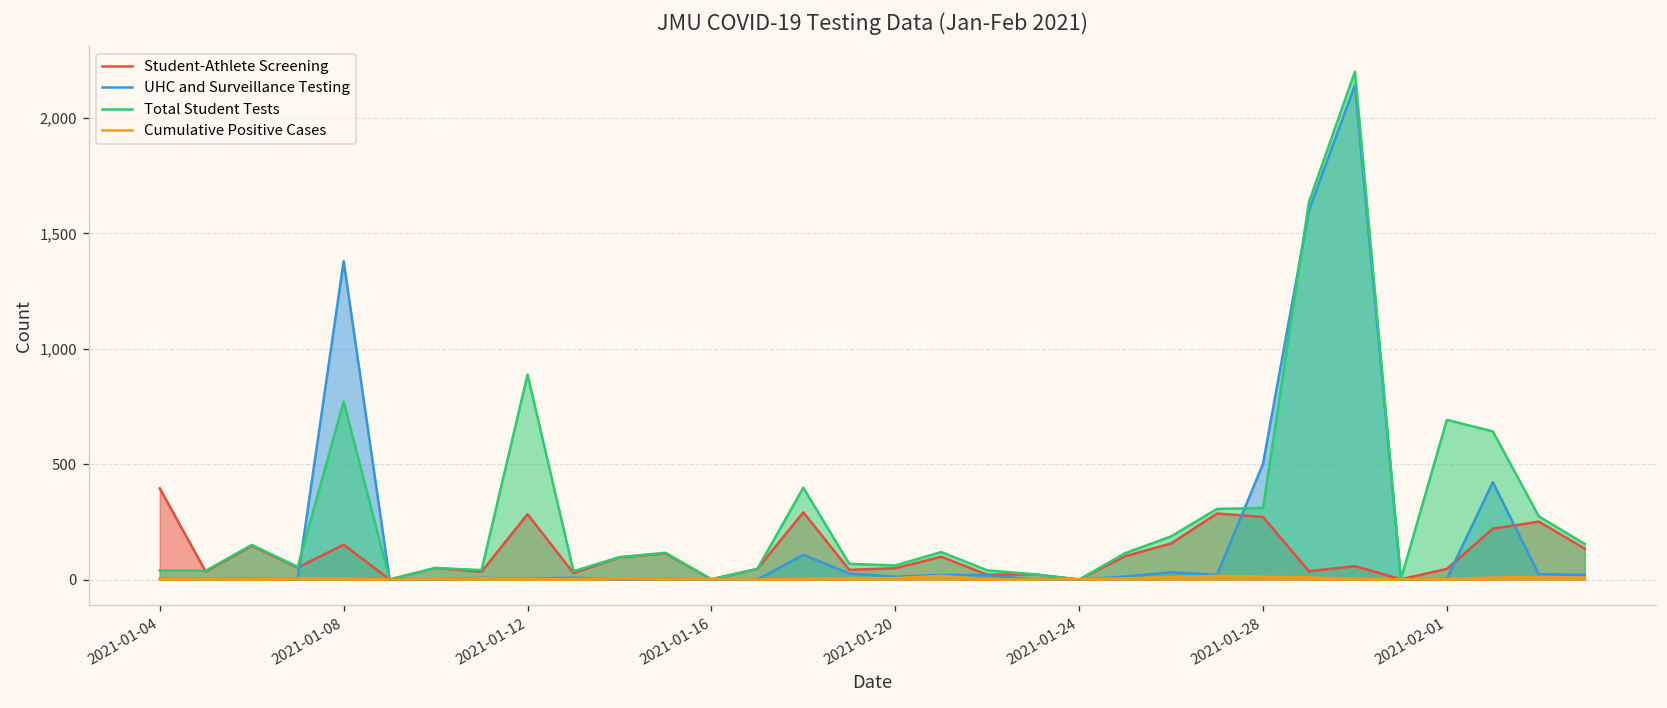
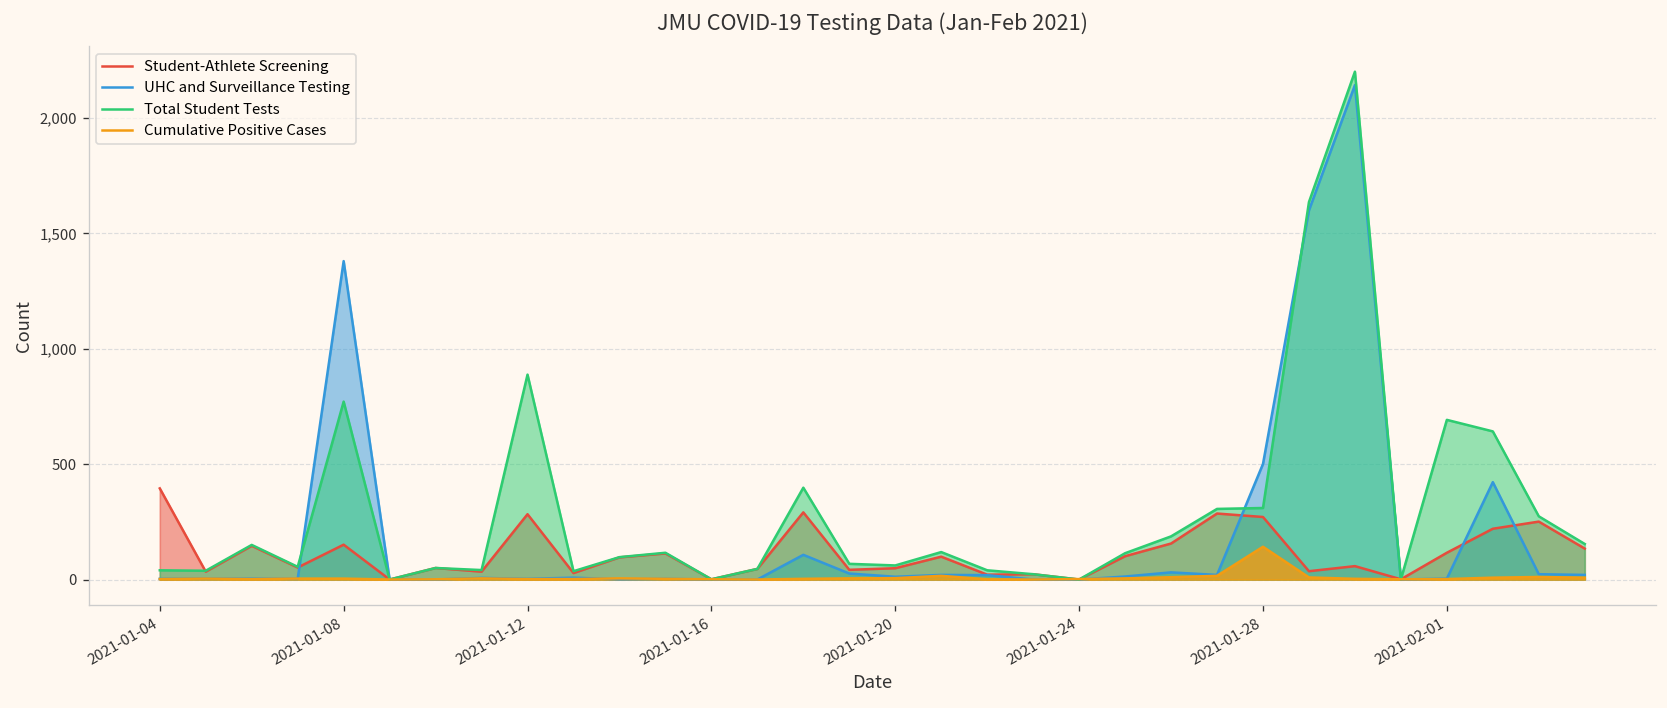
Cumulative Positive Cases, 2021-01-28: 10 -> 140
Student-Athlete Screening, 2021-02-01: 50 -> 120
